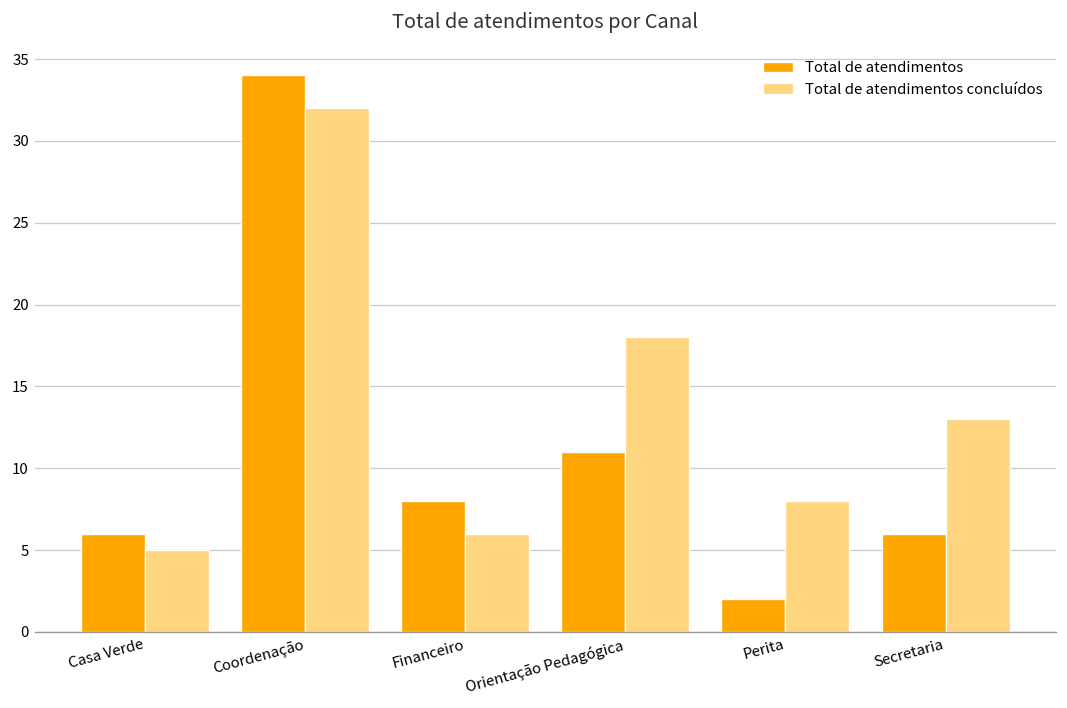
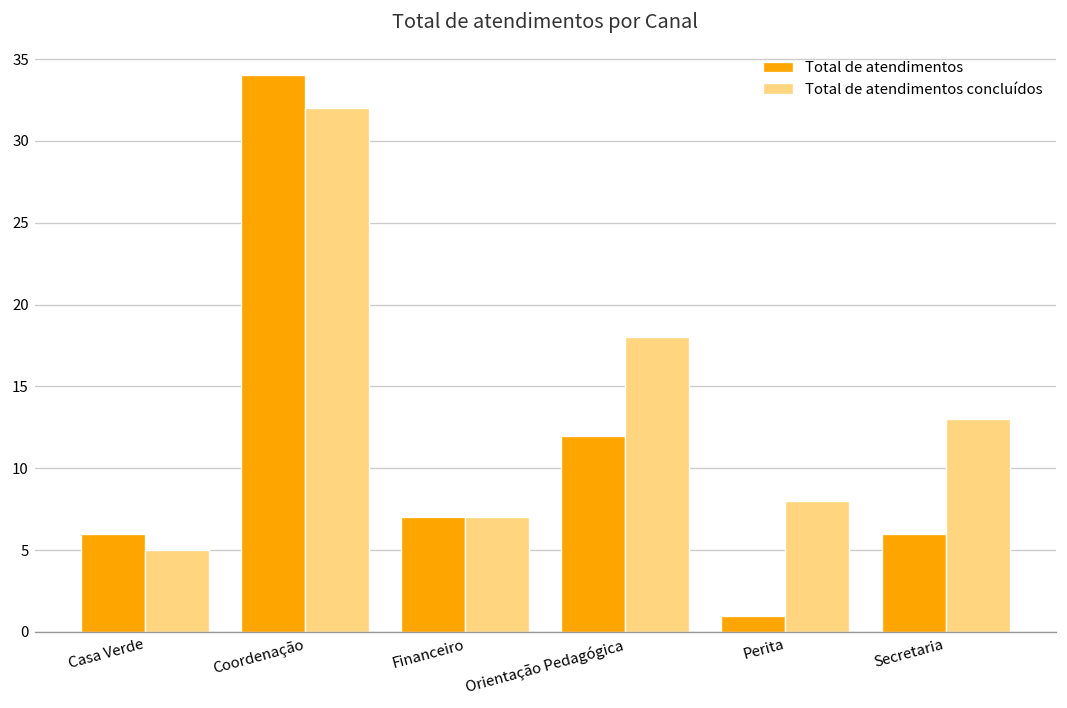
Total de atendimentos, Financeiro: 8 -> 7
Total de atendimentos concluídos, Financeiro: 6 -> 7
Total de atendimentos, Orientação Pedagógica: 11 -> 12
Total de atendimentos, Perita: 2 -> 1
